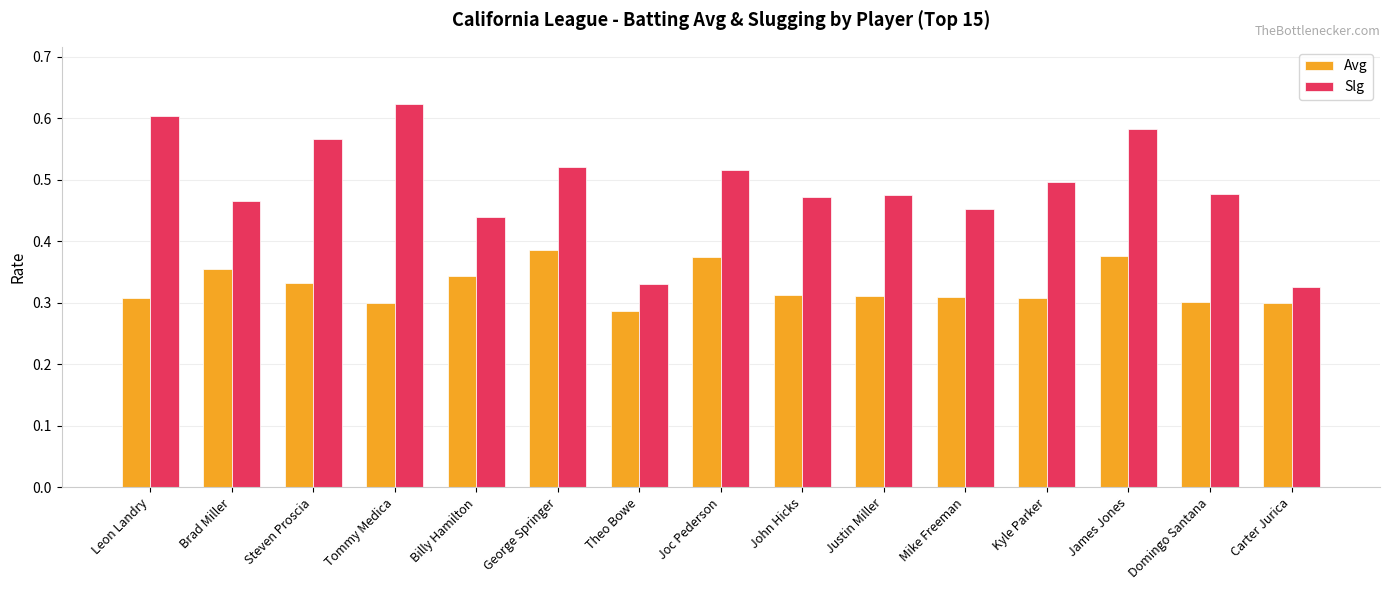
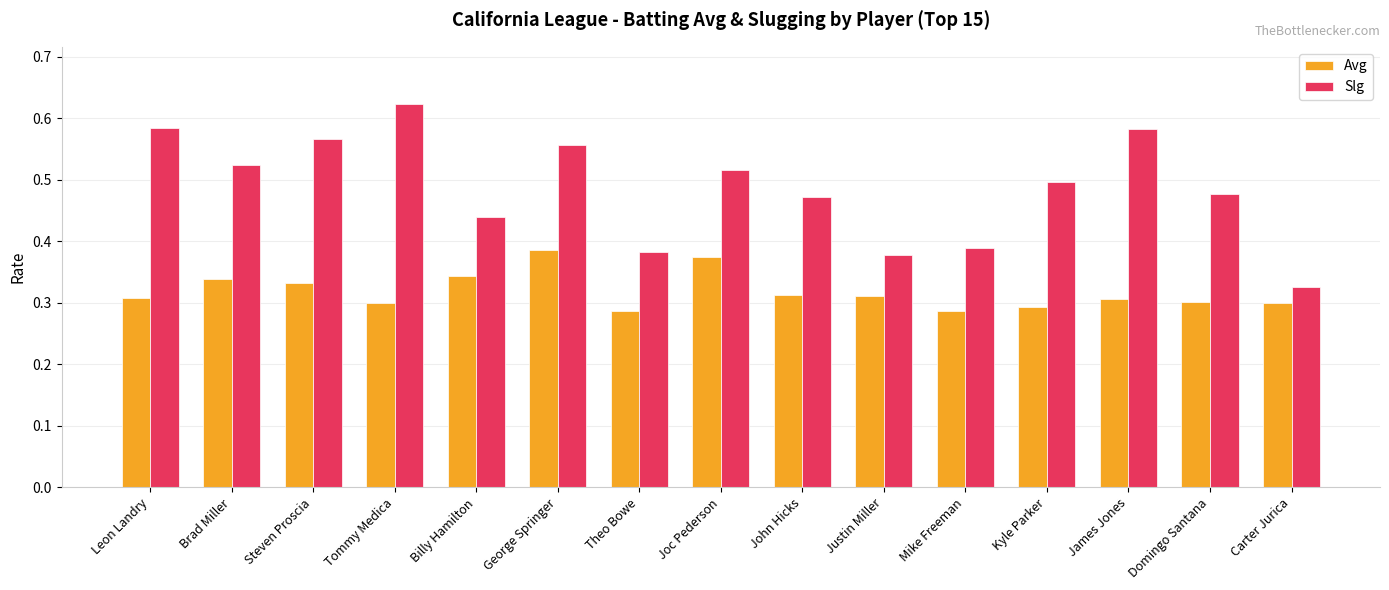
Slg, Leon Landry: 0.60 -> 0.58
Avg, Brad Miller: 0.36 -> 0.34
Slg, Brad Miller: 0.47 -> 0.52
Slg, George Springer: 0.52 -> 0.56
Slg, Theo Bowe: 0.33 -> 0.38
Slg, Justin Miller: 0.48 -> 0.38
Avg, Mike Freeman: 0.31 -> 0.29
Slg, Mike Freeman: 0.45 -> 0.39
Avg, Kyle Parker: 0.31 -> 0.29
Avg, James Jones: 0.38 -> 0.31
